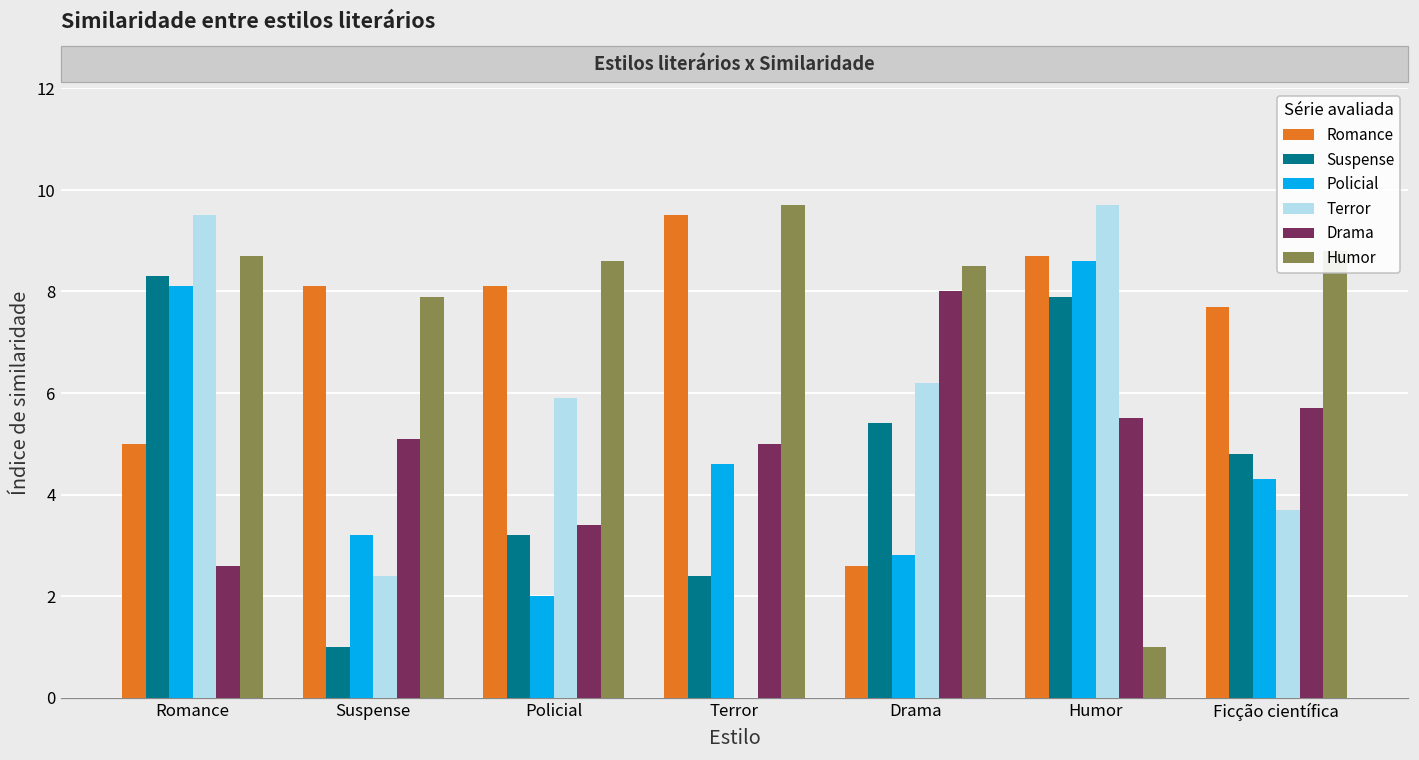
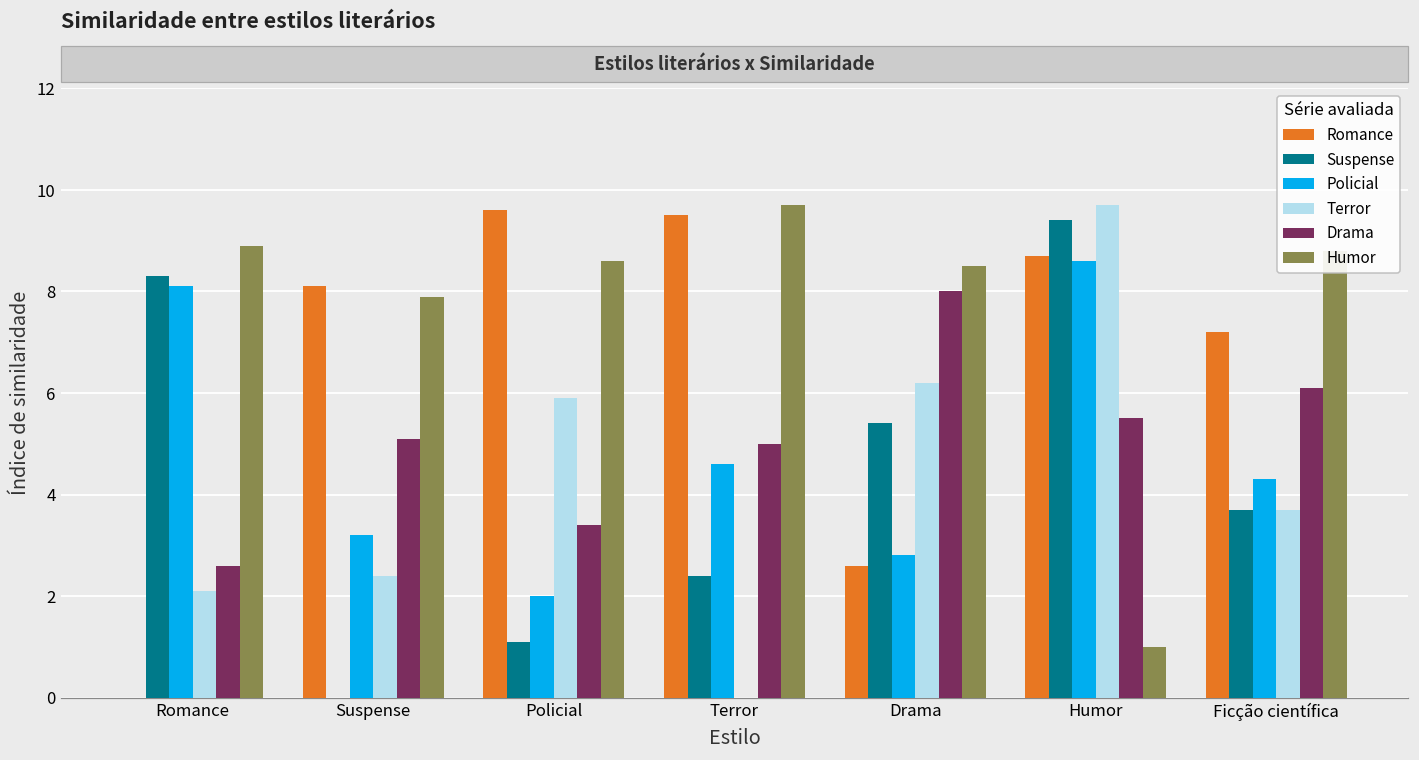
Romance, Romance: 5 -> 0
Terror, Romance: 9.5 -> 2.1
Humor, Romance: 8.7 -> 8.9
Suspense, Suspense: 1 -> 0
Romance, Policial: 8.1 -> 9.6
Suspense, Policial: 3.2 -> 1.1
Suspense, Humor: 7.9 -> 9.4
Romance, Ficção científica: 7.7 -> 7.2
Suspense, Ficção científica: 4.8 -> 3.7
Drama, Ficção científica: 5.7 -> 6.1
